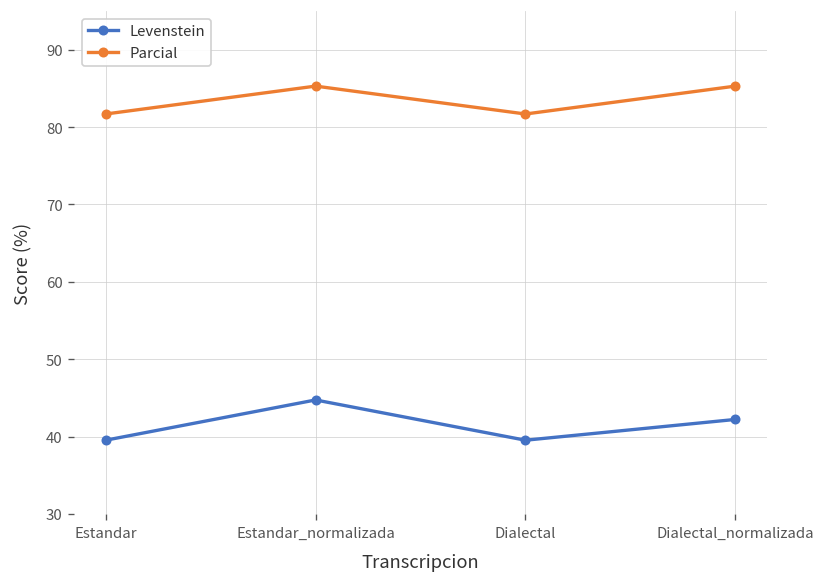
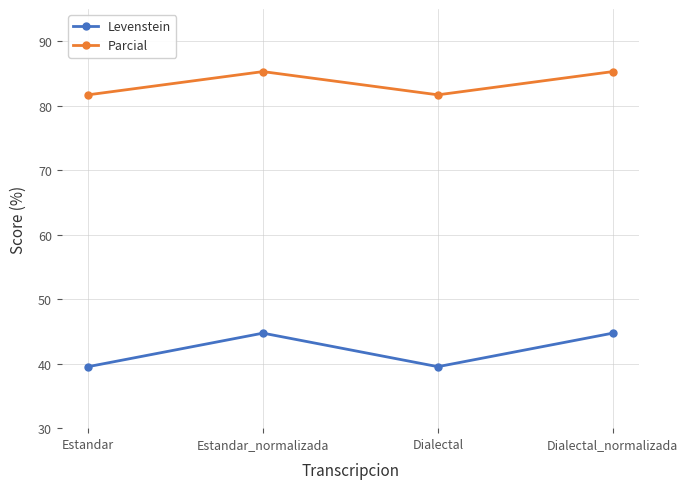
Levenstein, Dialectal_normalizada: 42 -> 45
